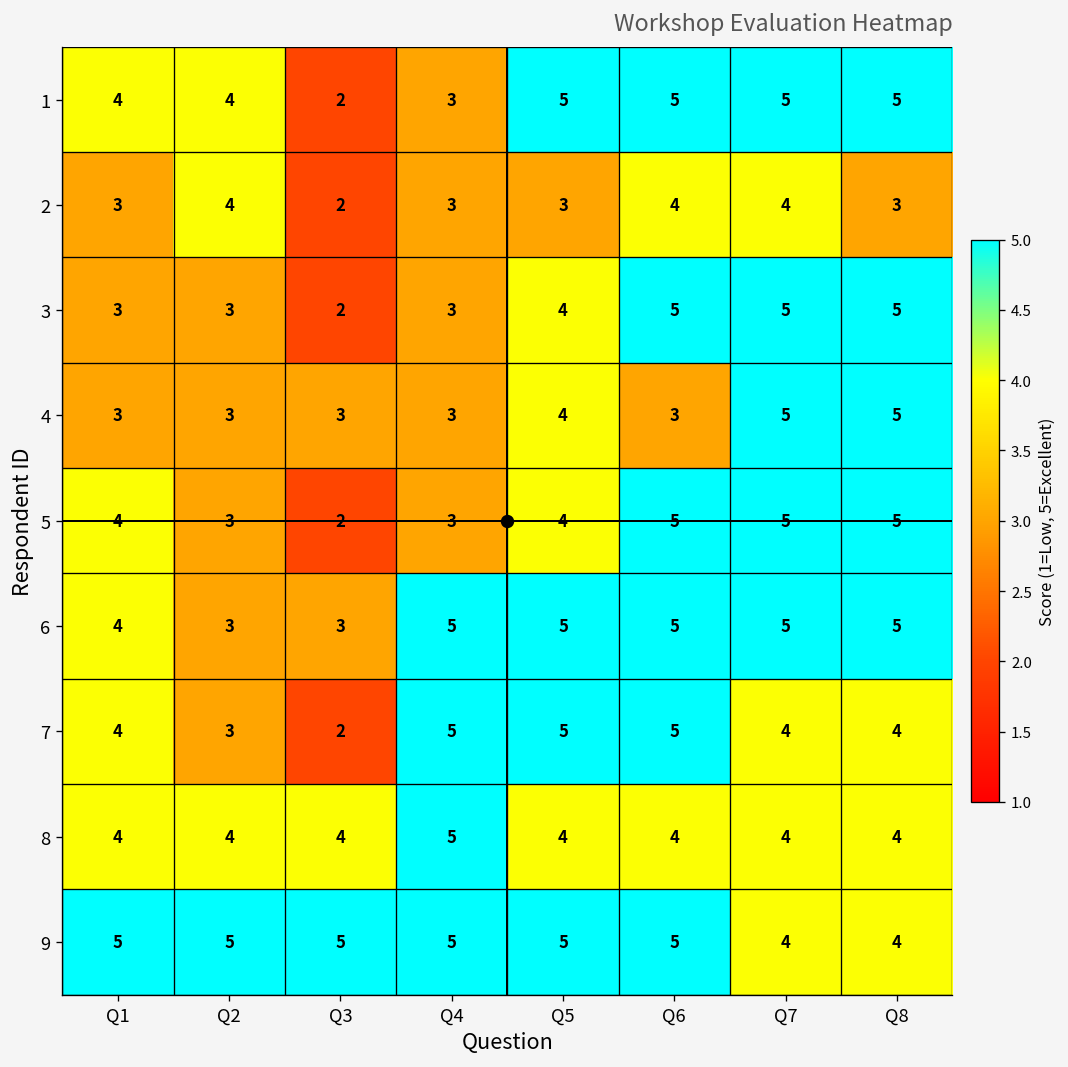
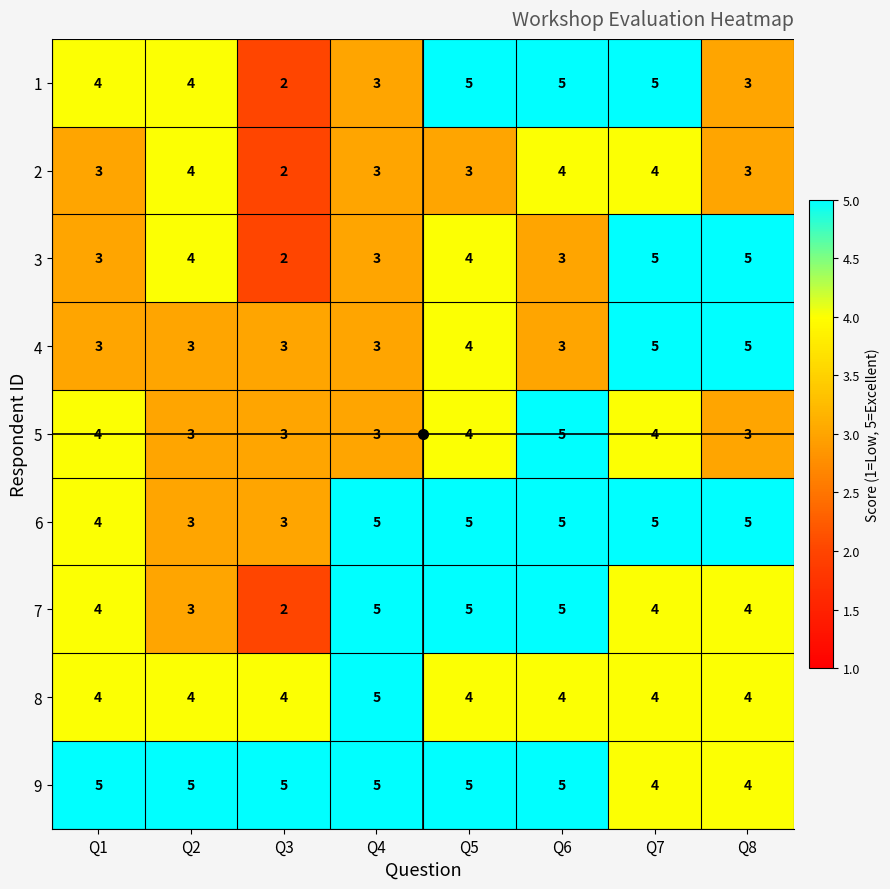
1, Q8: 5 -> 3
3, Q2: 3 -> 4
3, Q6: 5 -> 3
5, Q3: 2 -> 3
5, Q7: 5 -> 4
5, Q8: 5 -> 3
